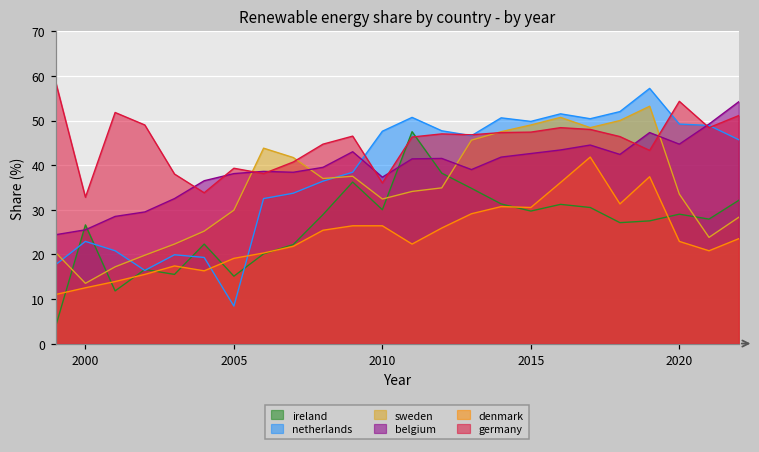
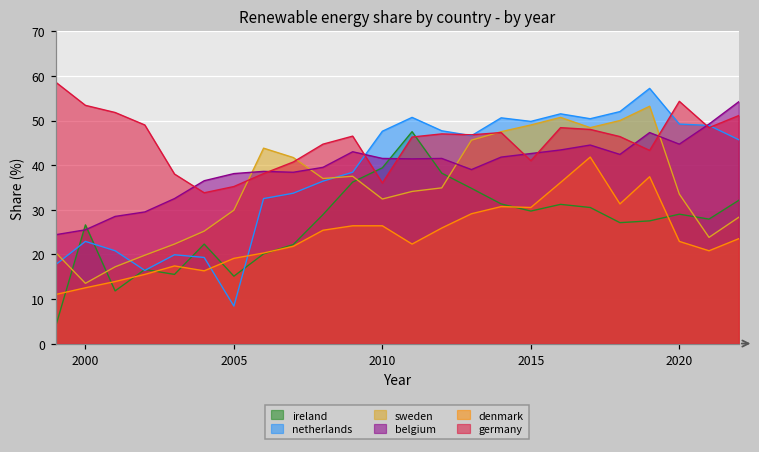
germany, 2000: 33 -> 53
germany, 2005: 39 -> 35
ireland, 2010: 30 -> 39
belgium, 2010: 37 -> 42
germany, 2015: 47 -> 41
